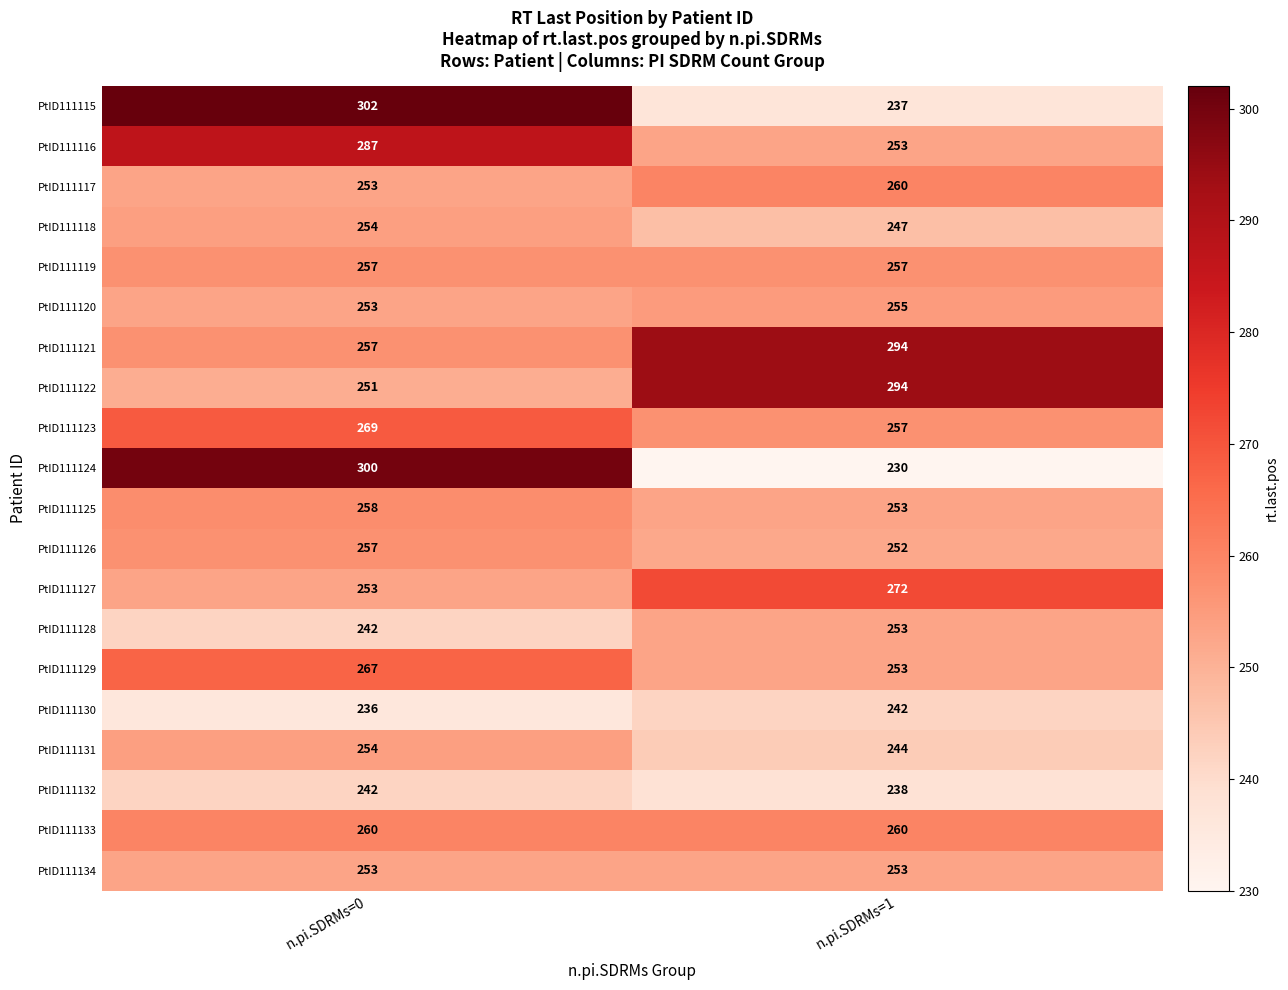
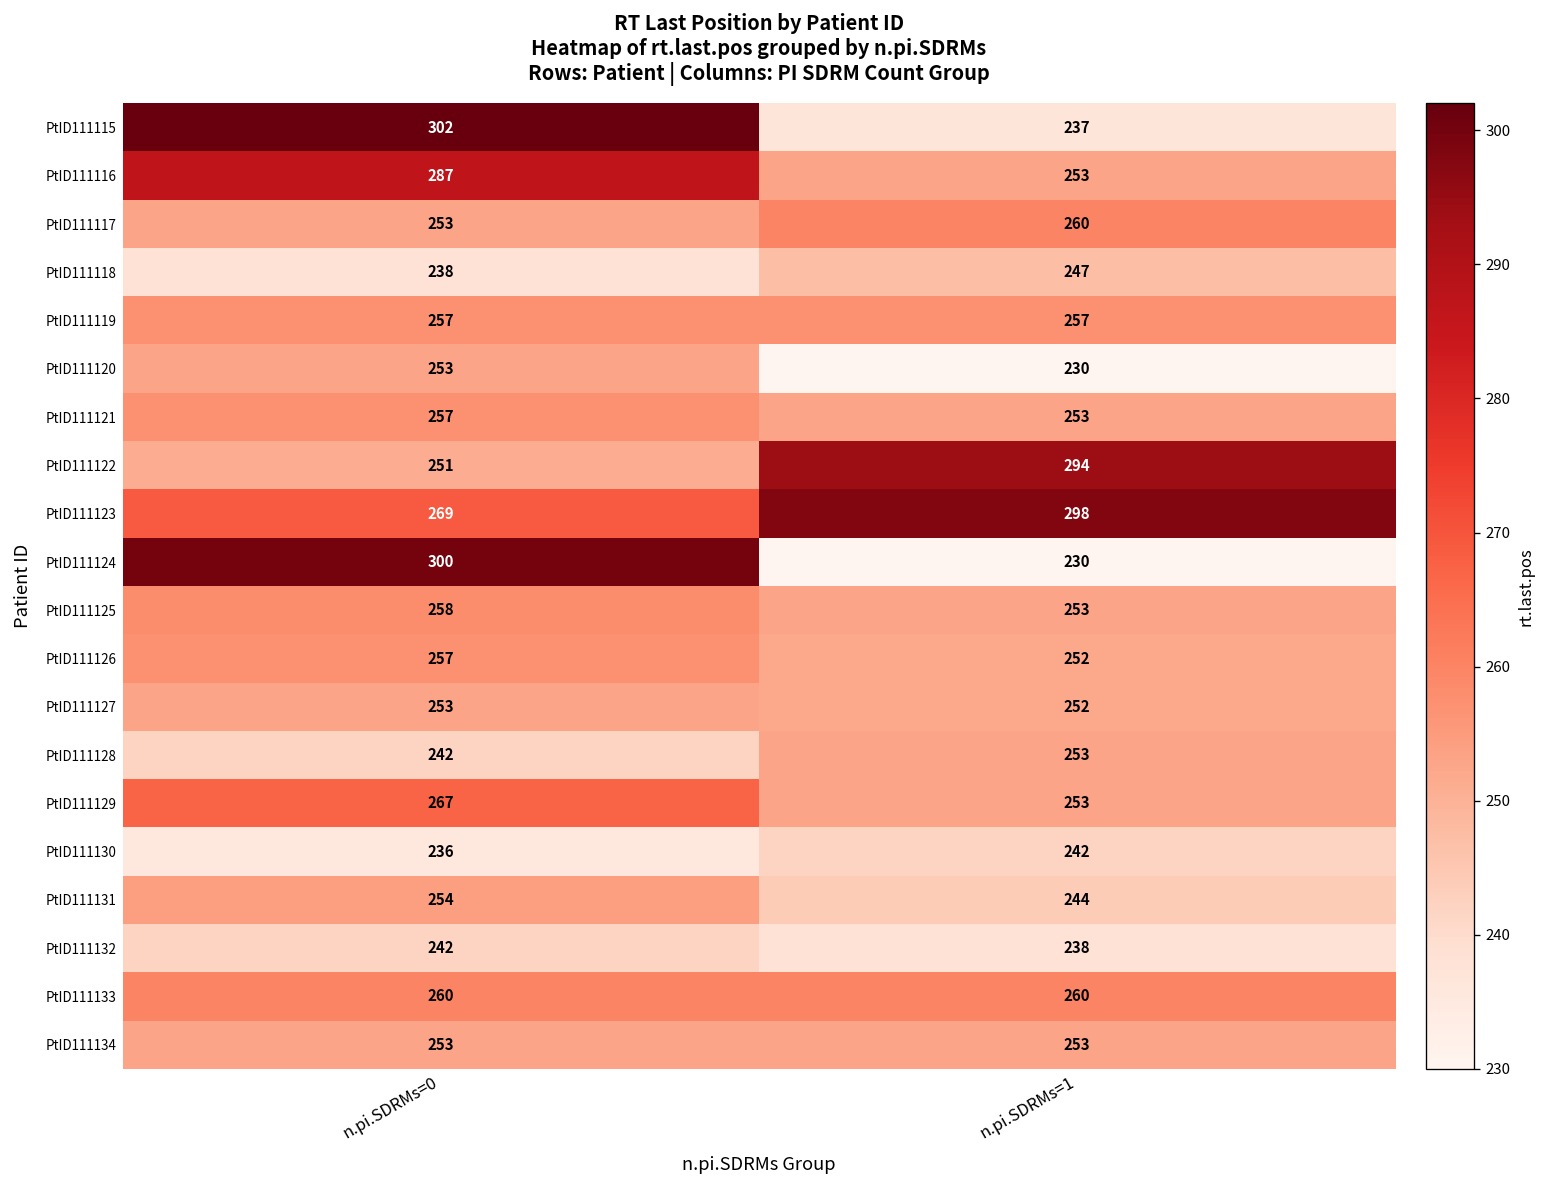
PtID111118, n.pi.SDRMs=0: 254 -> 238
PtID111120, n.pi.SDRMs=1: 255 -> 230
PtID111121, n.pi.SDRMs=1: 294 -> 253
PtID111123, n.pi.SDRMs=1: 257 -> 298
PtID111127, n.pi.SDRMs=1: 272 -> 252
